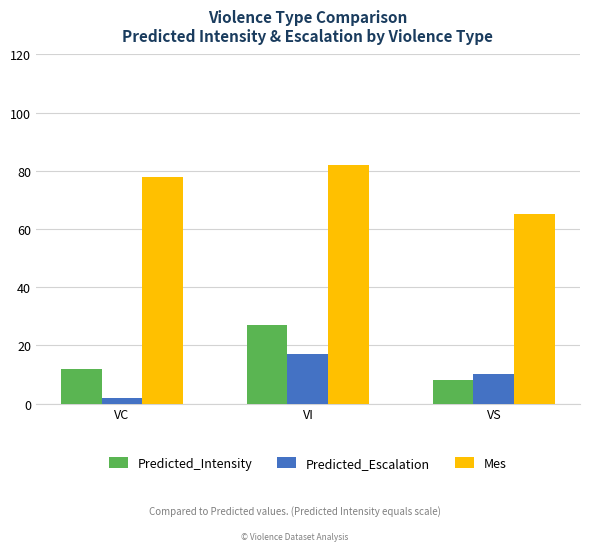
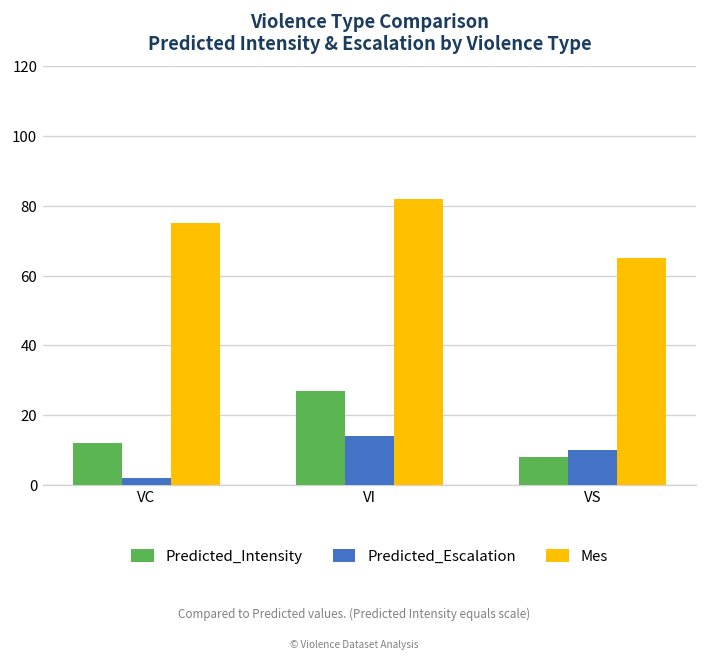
Mes, VC: 78 -> 75
Predicted_Escalation, VI: 17 -> 14
